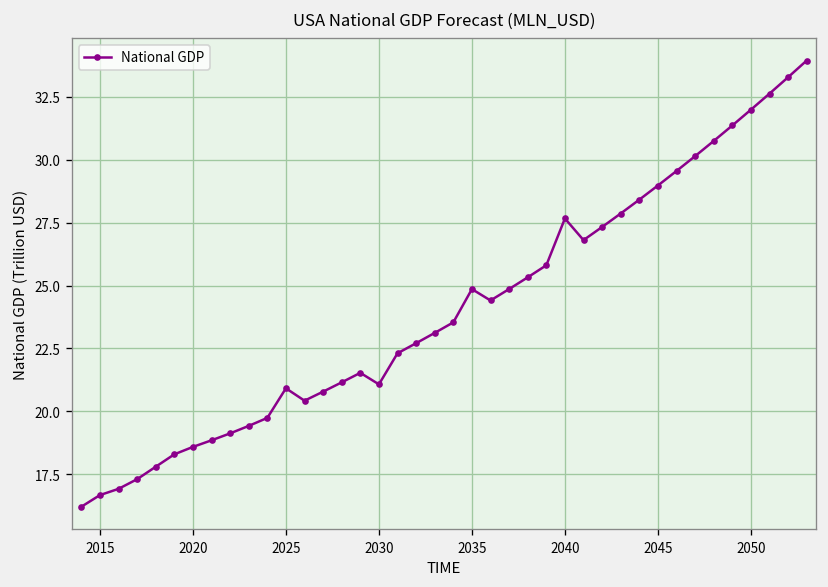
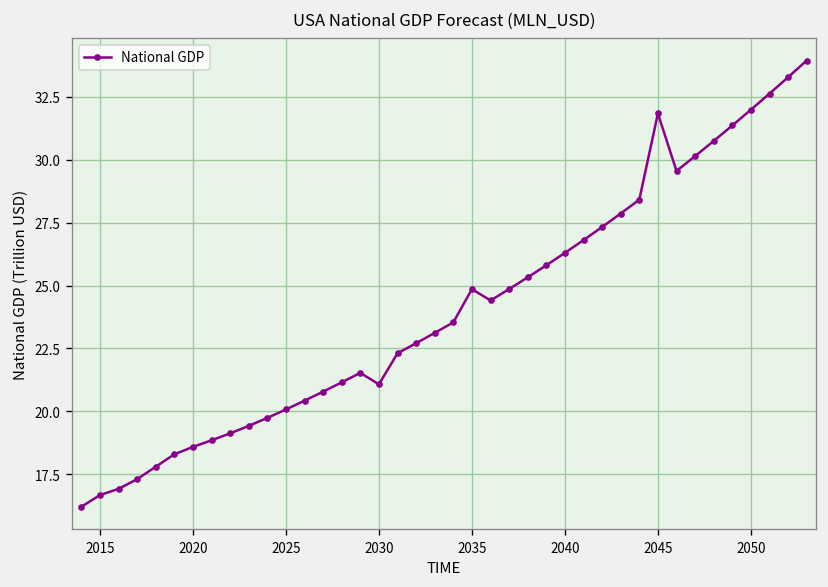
2025: 20.9 -> 20.1
2040: 27.7 -> 26.3
2045: 29.0 -> 31.8
